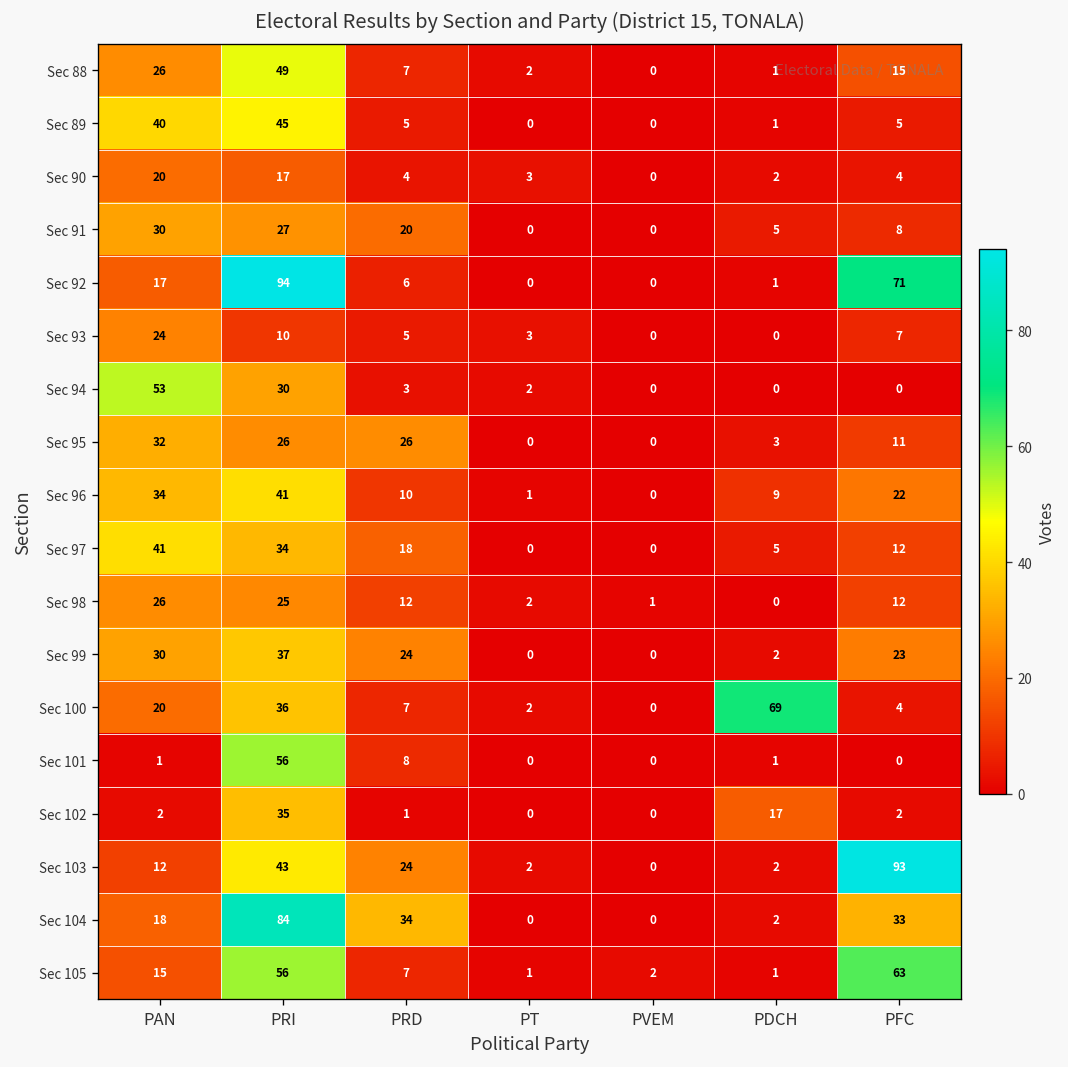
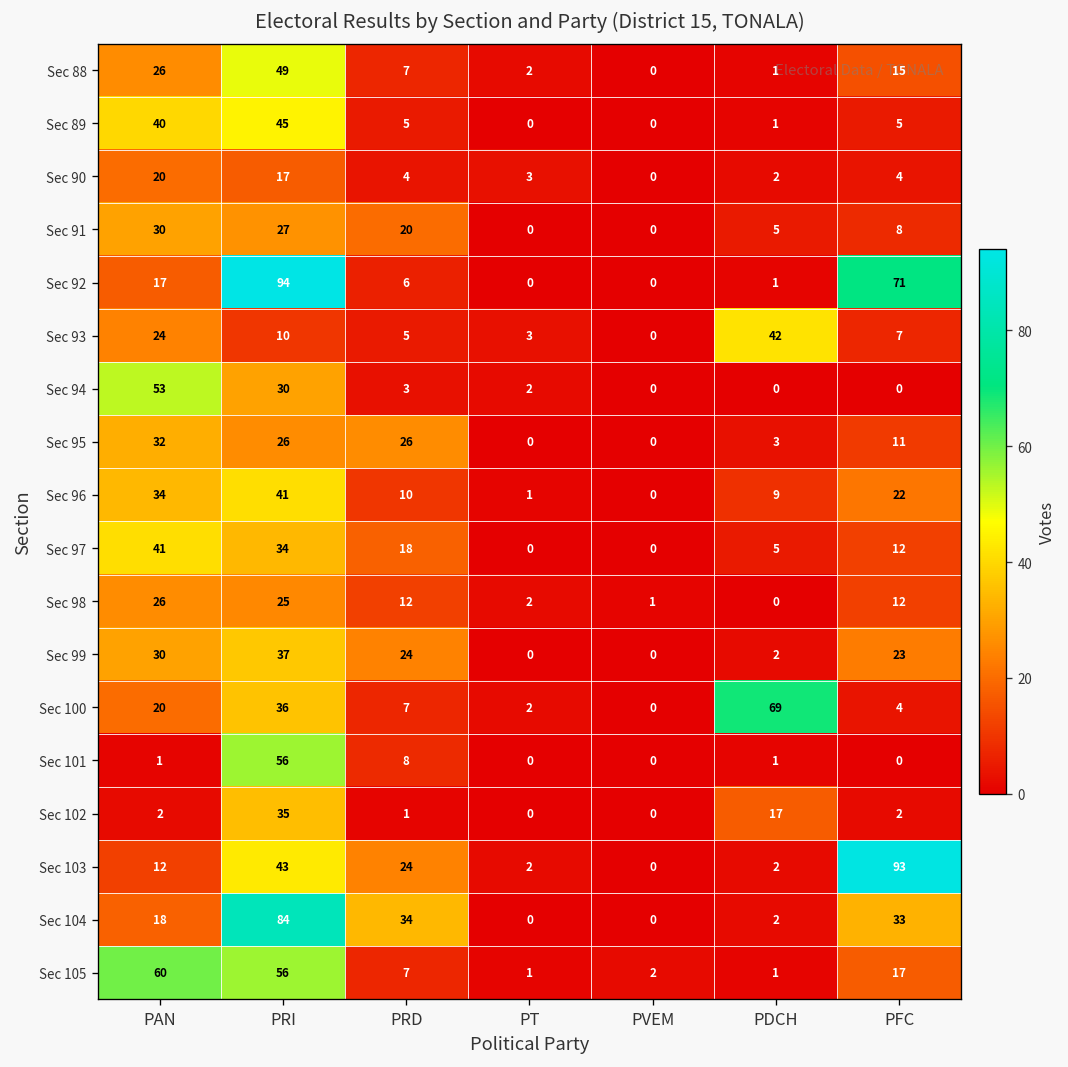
Sec 93, PDCH: 0 -> 42
Sec 105, PAN: 15 -> 60
Sec 105, PFC: 63 -> 17
